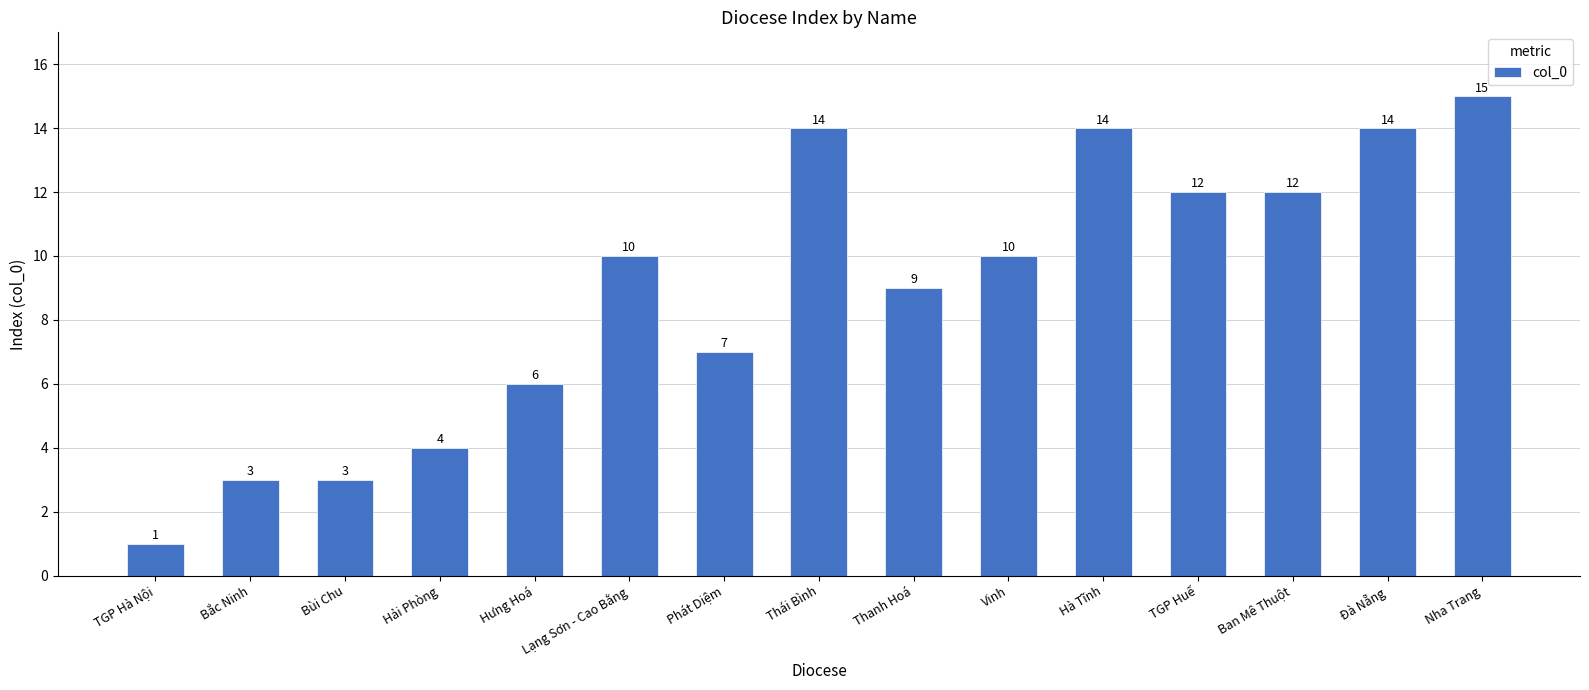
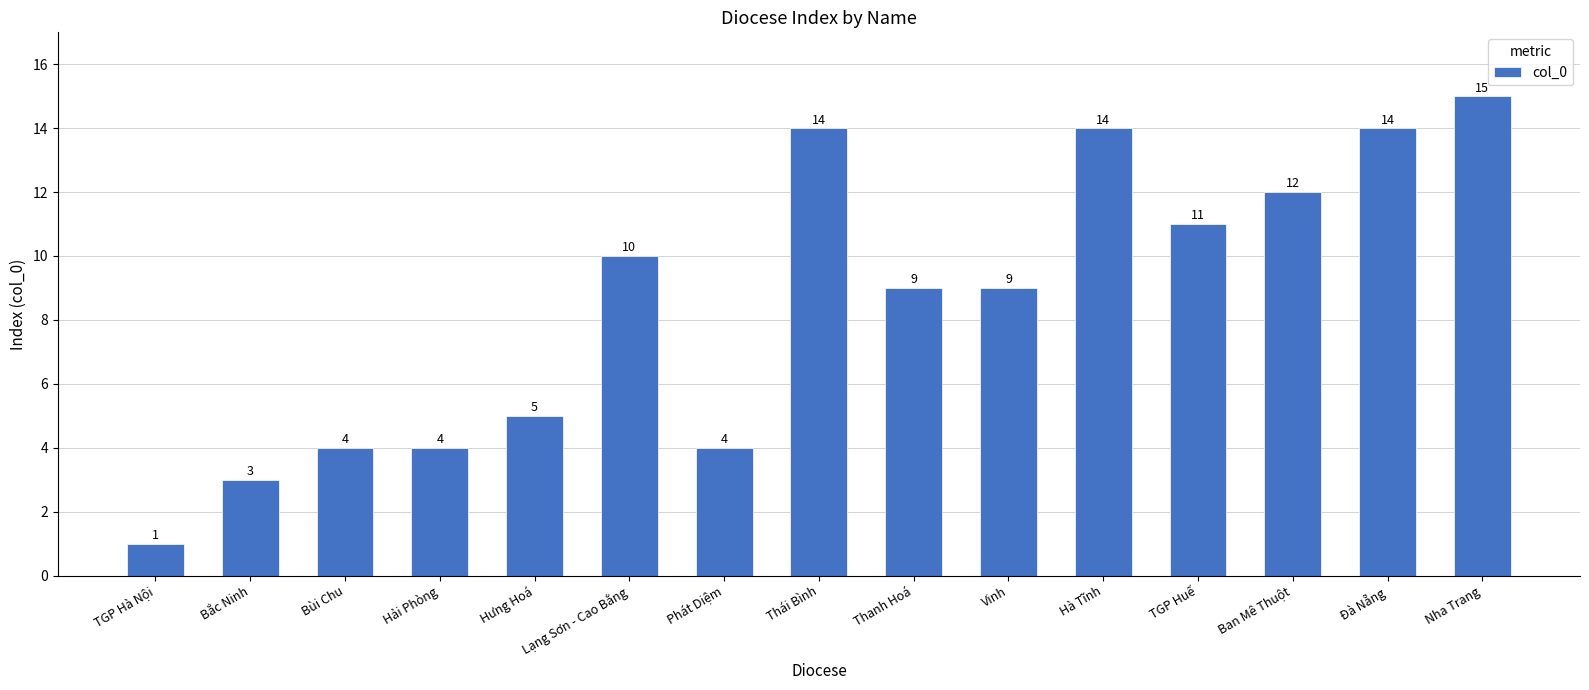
Bùi Chu: 3 -> 4
Hưng Hoá: 6 -> 5
Phát Diệm: 7 -> 4
Vinh: 10 -> 9
TGP Huế: 12 -> 11
